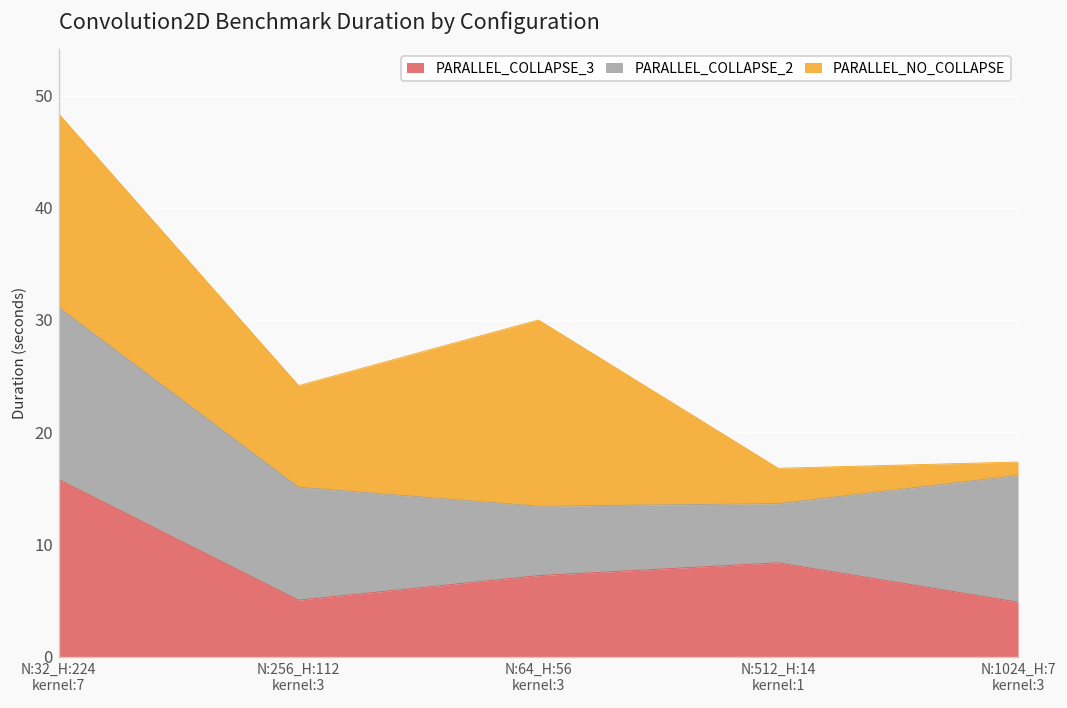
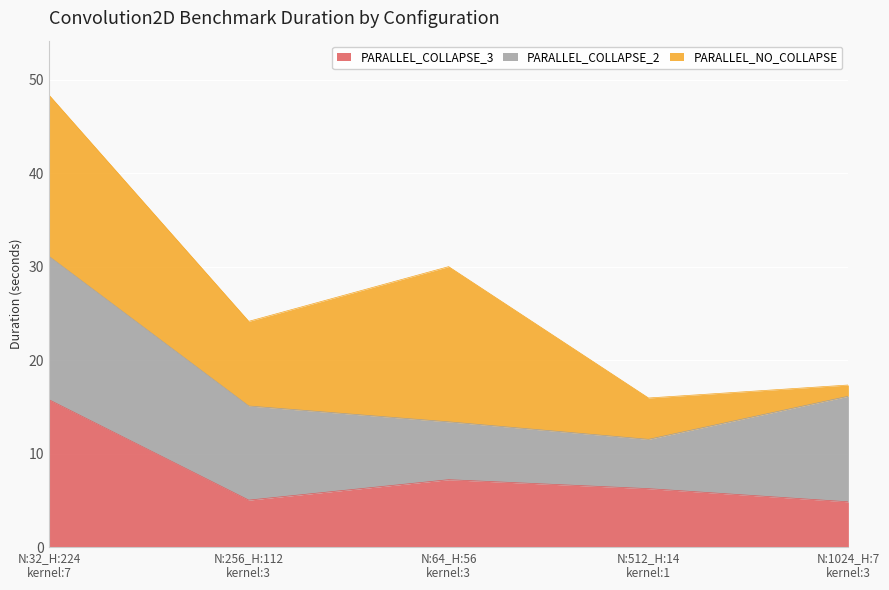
PARALLEL_COLLAPSE_3, N:512_H:14 kernel:1: 8 -> 6
PARALLEL_NO_COLLAPSE, N:512_H:14 kernel:1: 3 -> 4
